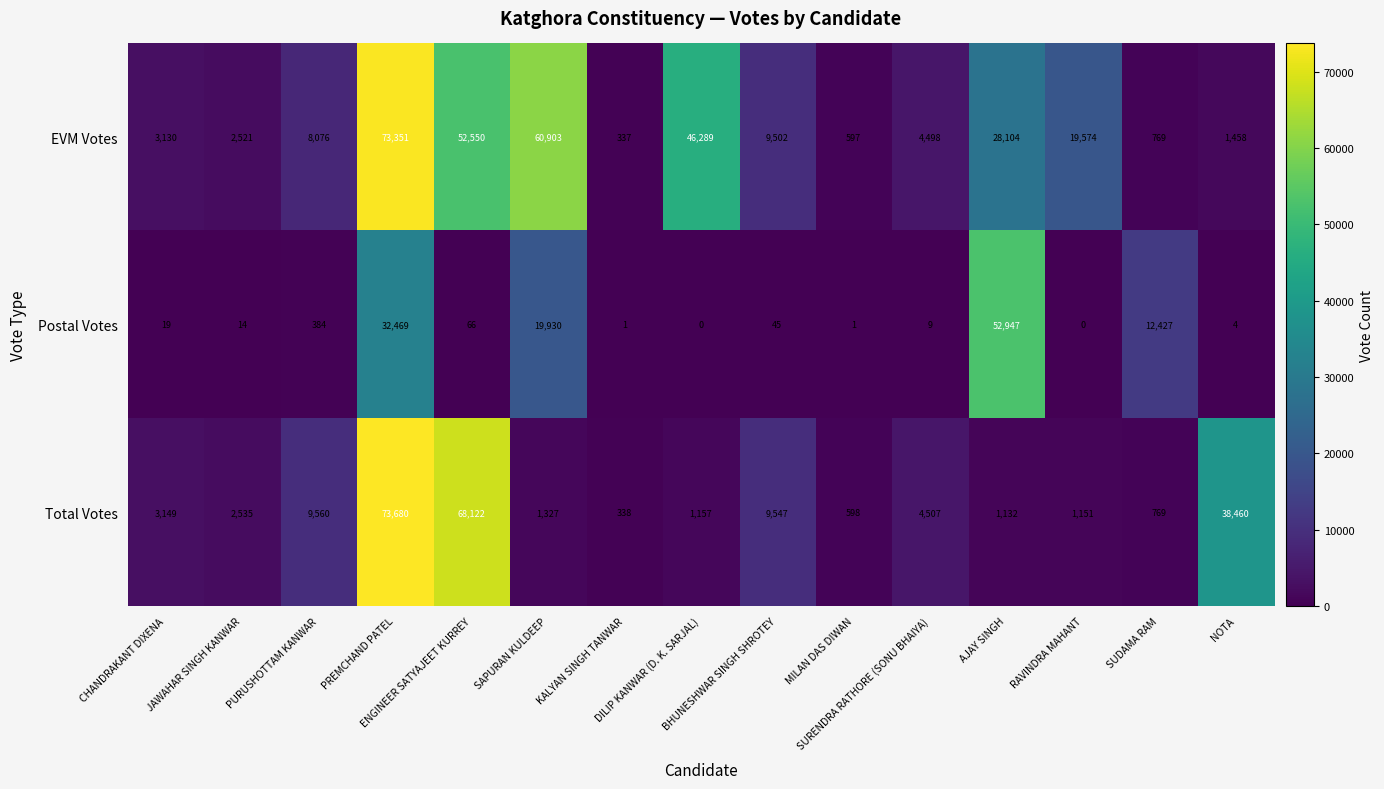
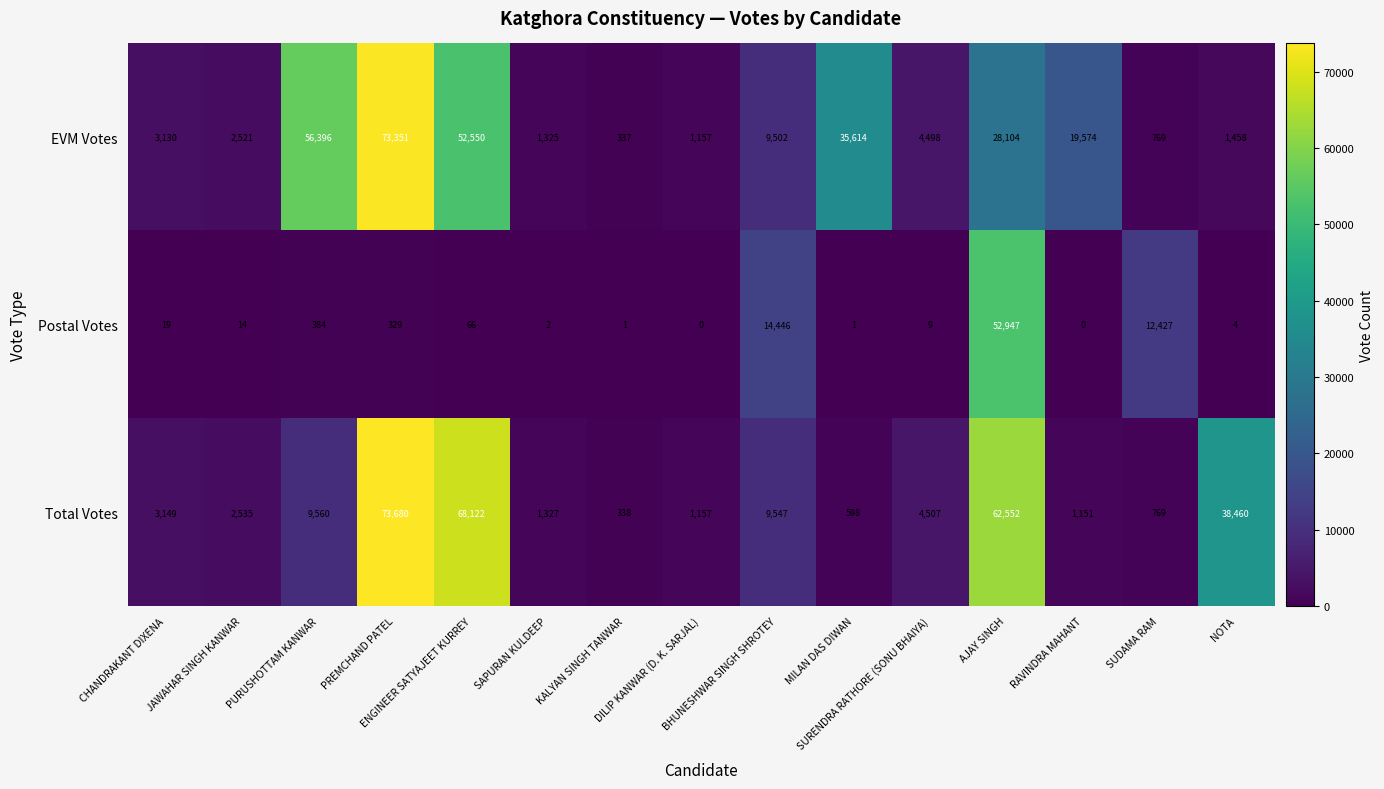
EVM Votes, PURUSHOTTAM KANWAR: 8,076 -> 56,396
EVM Votes, SAPURAN KULDEEP: 60,903 -> 1,325
EVM Votes, DILIP KANWAR (D. K. SARJAL): 46,289 -> 1,157
EVM Votes, MILAN DAS DIWAN: 597 -> 35,614
Postal Votes, PREMCHAND PATEL: 32,469 -> 329
Postal Votes, SAPURAN KULDEEP: 19,930 -> 2
Postal Votes, BHUNESHWAR SINGH SHROTEY: 45 -> 14,446
Total Votes, AJAY SINGH: 1,132 -> 62,552
